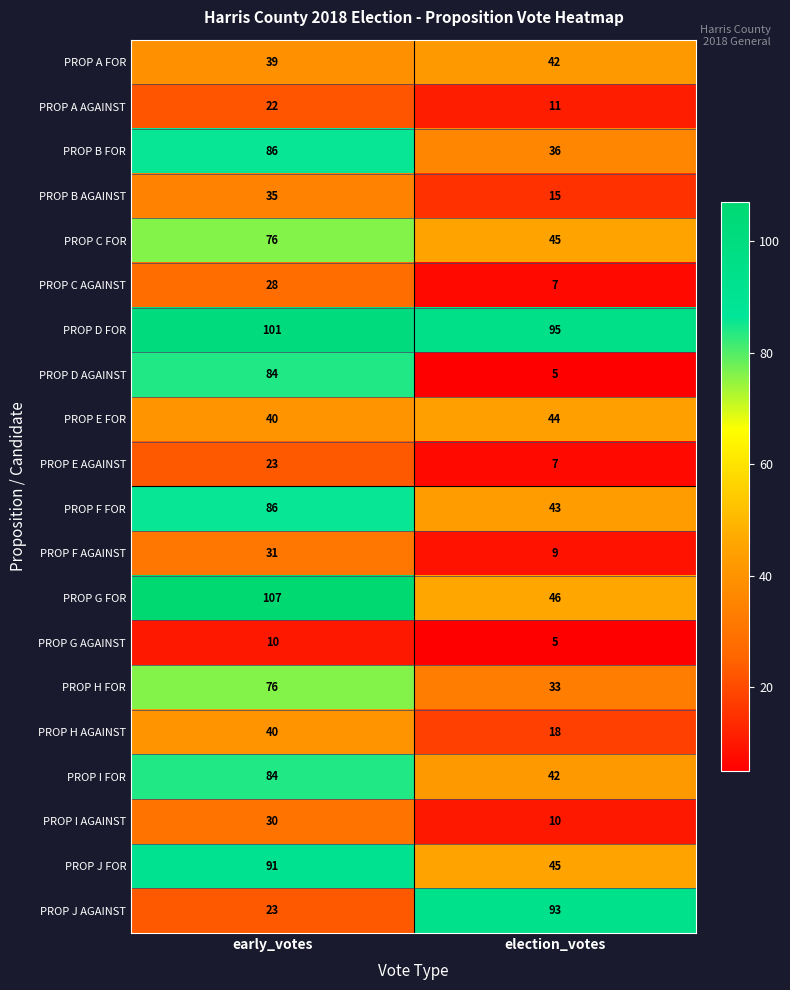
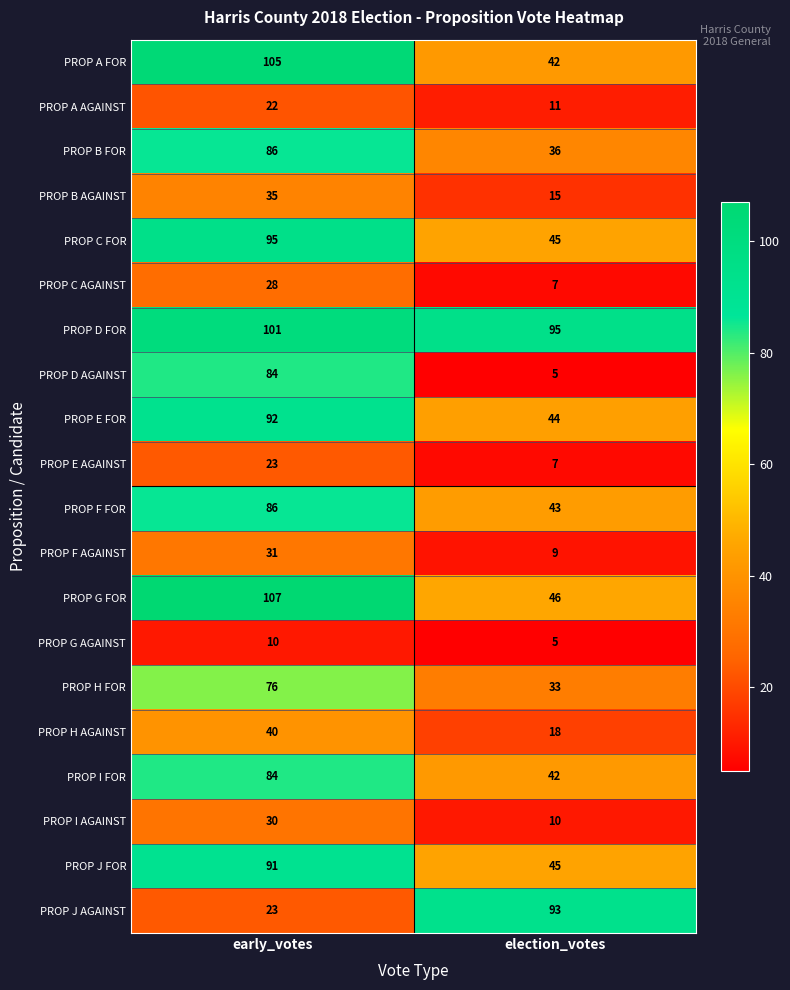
PROP A FOR, early_votes: 39 -> 105
PROP C FOR, early_votes: 76 -> 95
PROP E FOR, early_votes: 40 -> 92
